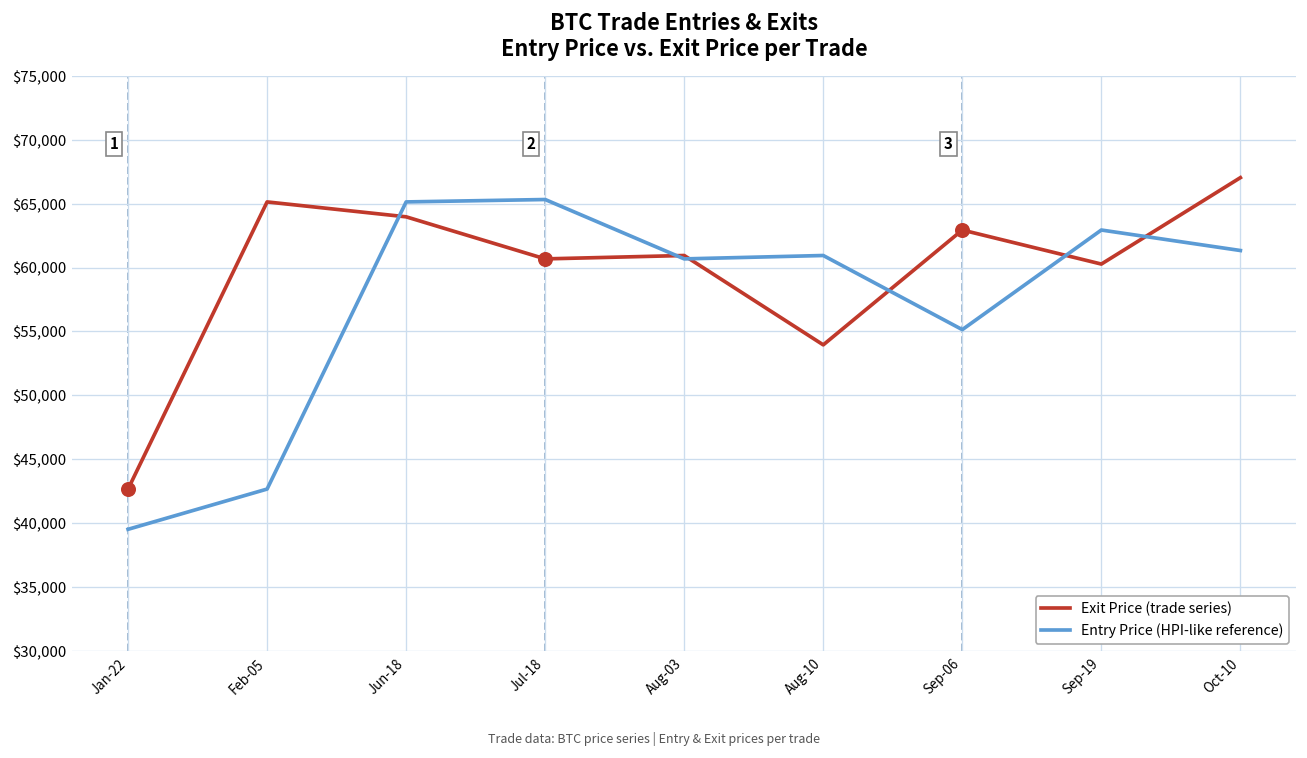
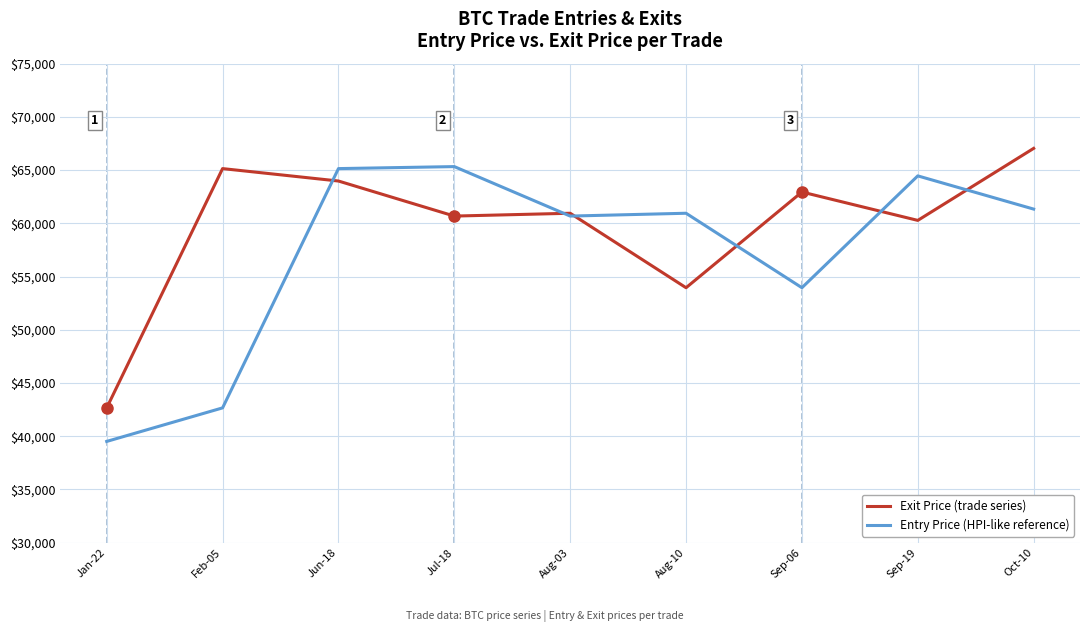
Entry Price (HPI-like reference), Sep-06: $55,100 -> $53,900
Entry Price (HPI-like reference), Sep-19: $62,900 -> $64,500
